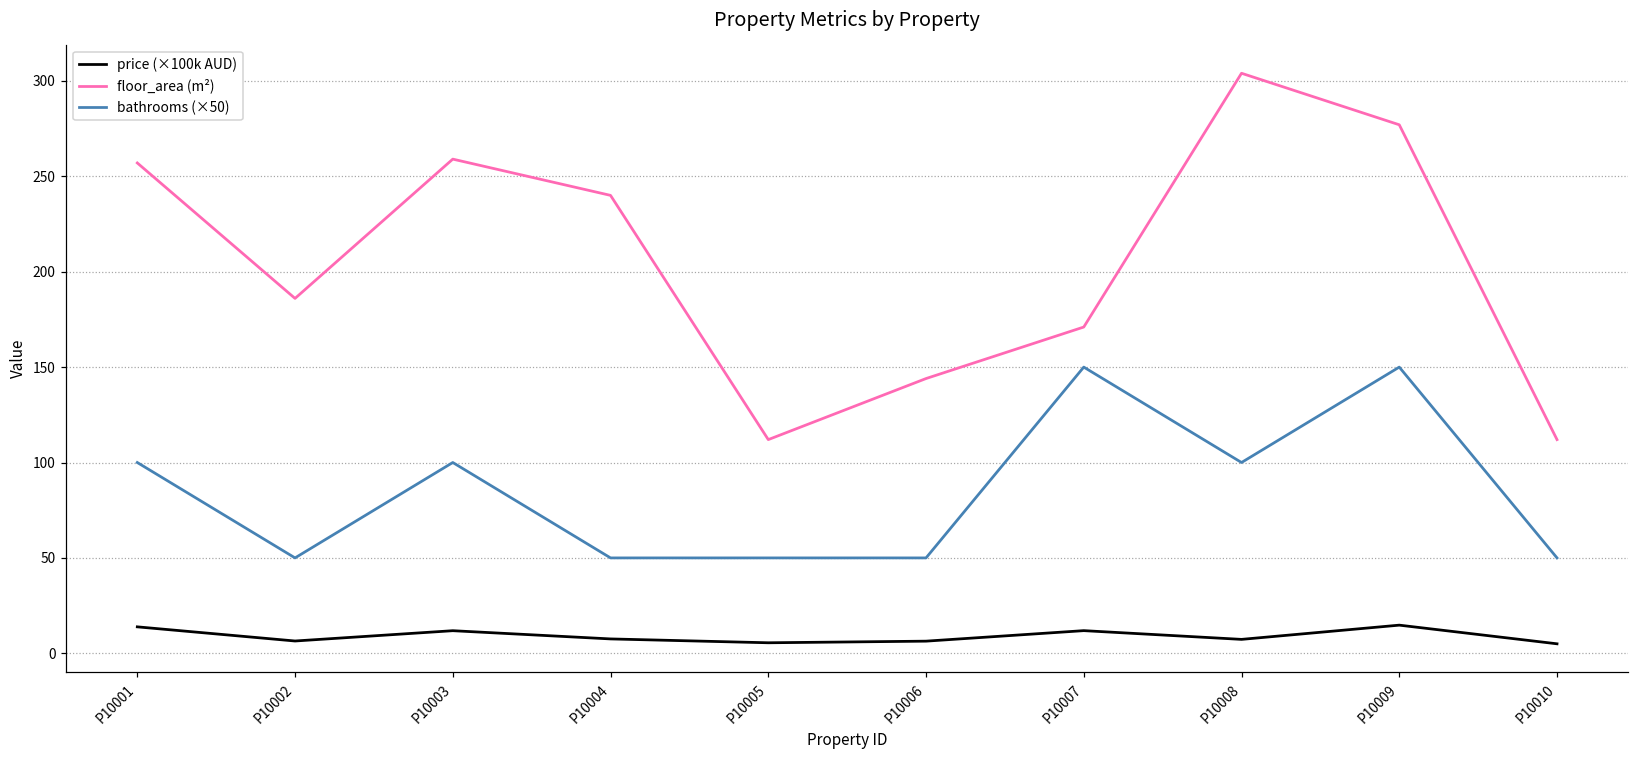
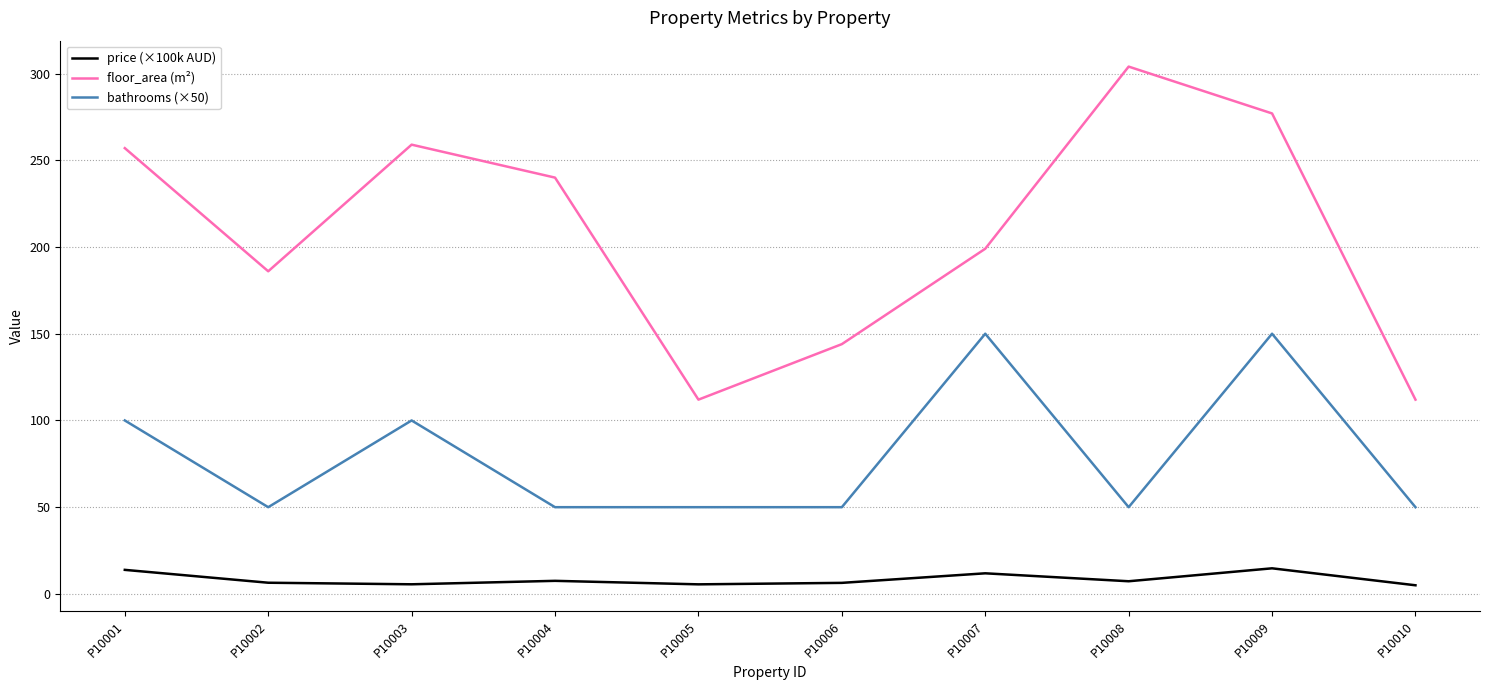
price (×100k AUD), P10003: 12 -> 6
floor_area (m²), P10007: 171 -> 199
bathrooms (×50), P10008: 100 -> 50
